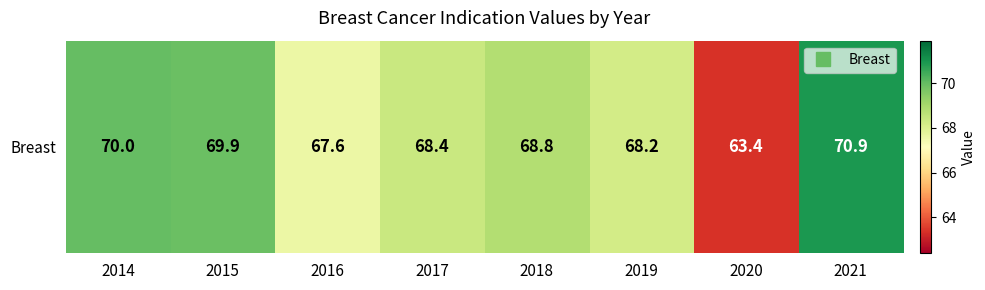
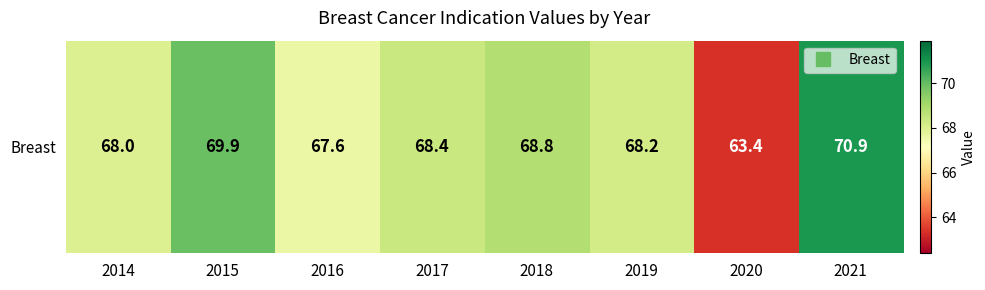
Breast, 2014: 70.0 -> 68.0
